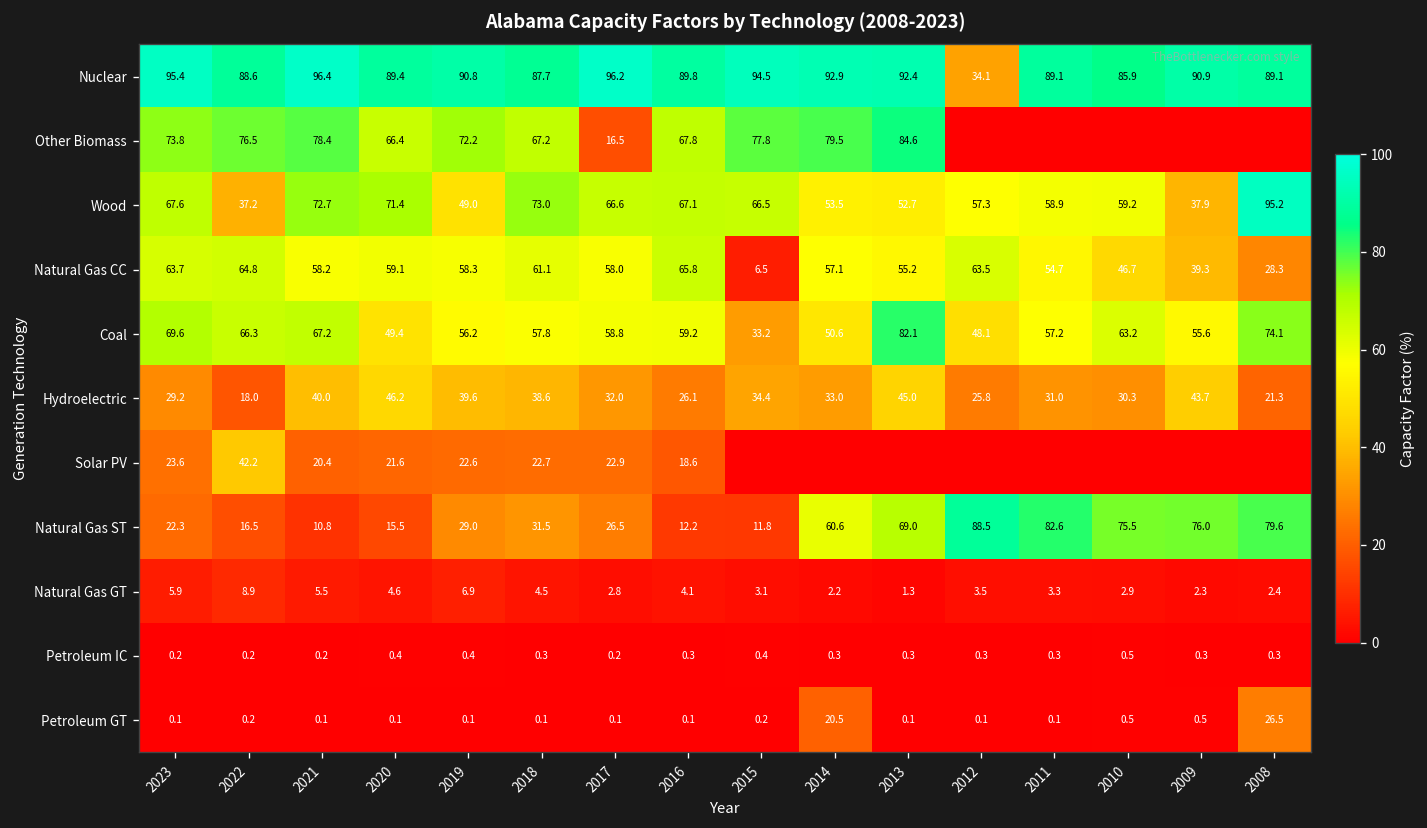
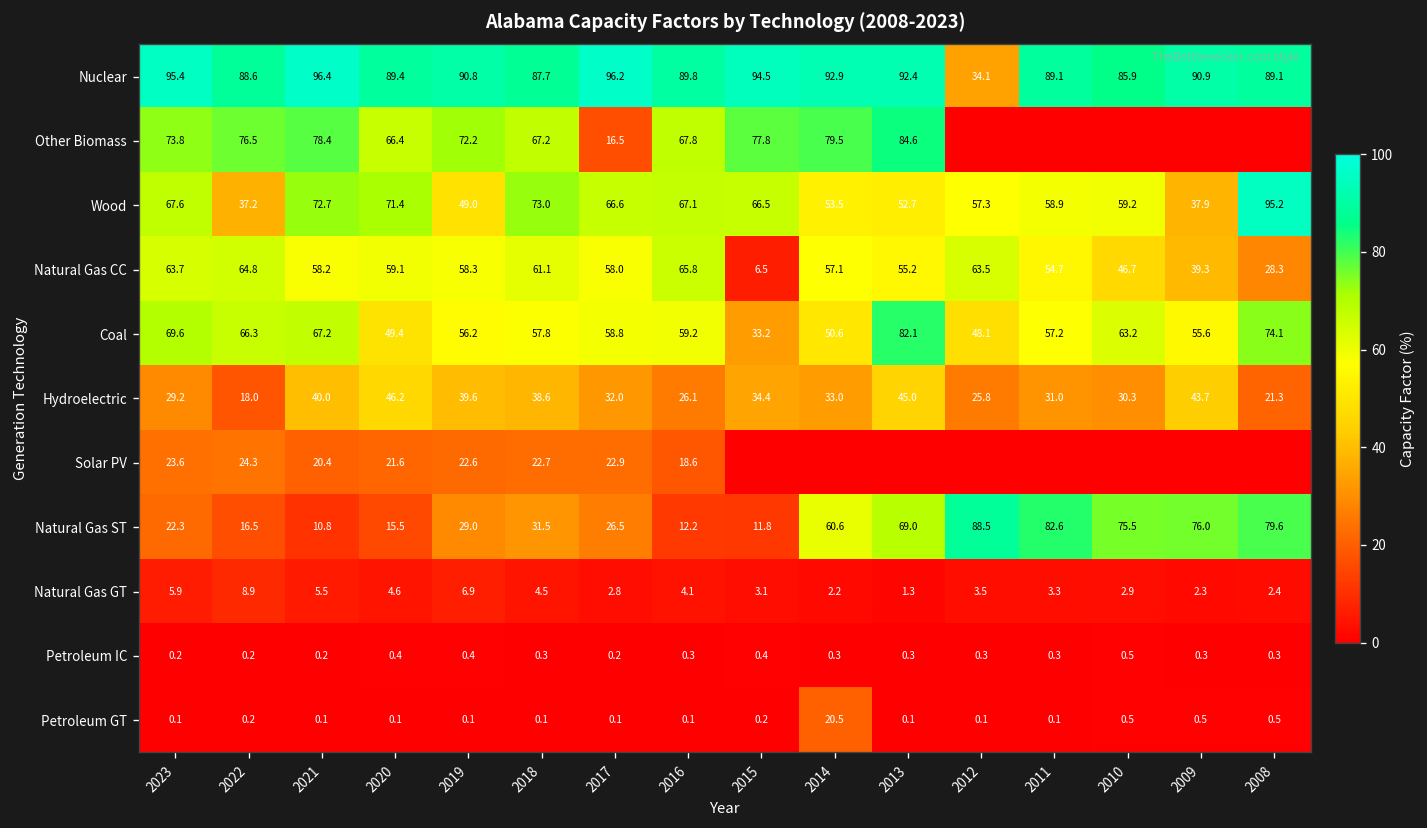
Solar PV, 2022: 42.2 -> 24.3
Petroleum GT, 2008: 26.5 -> 0.5
